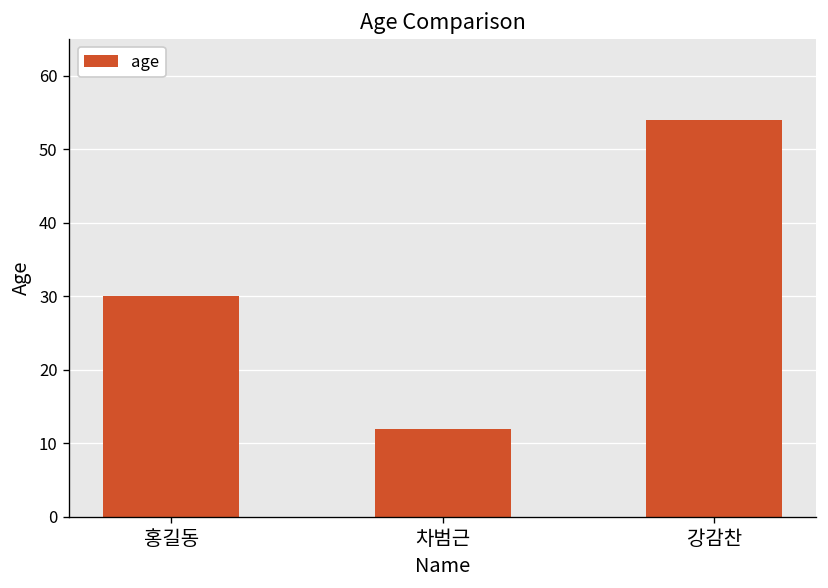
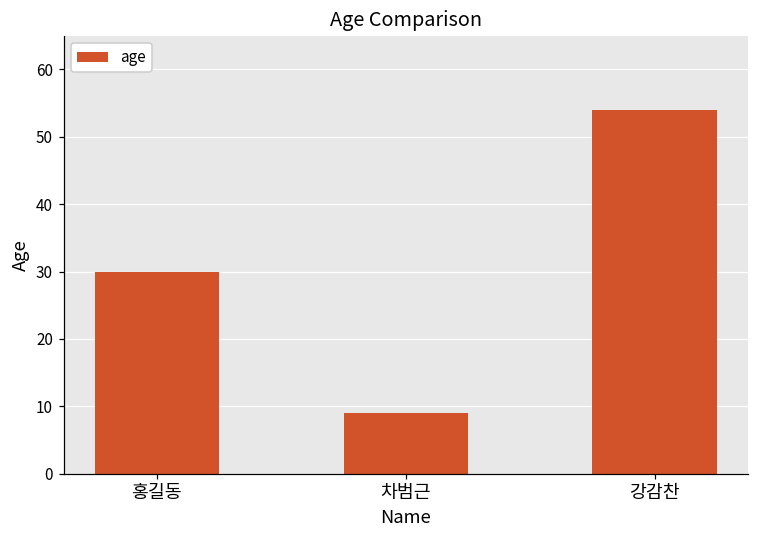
차범근: 12 -> 9
